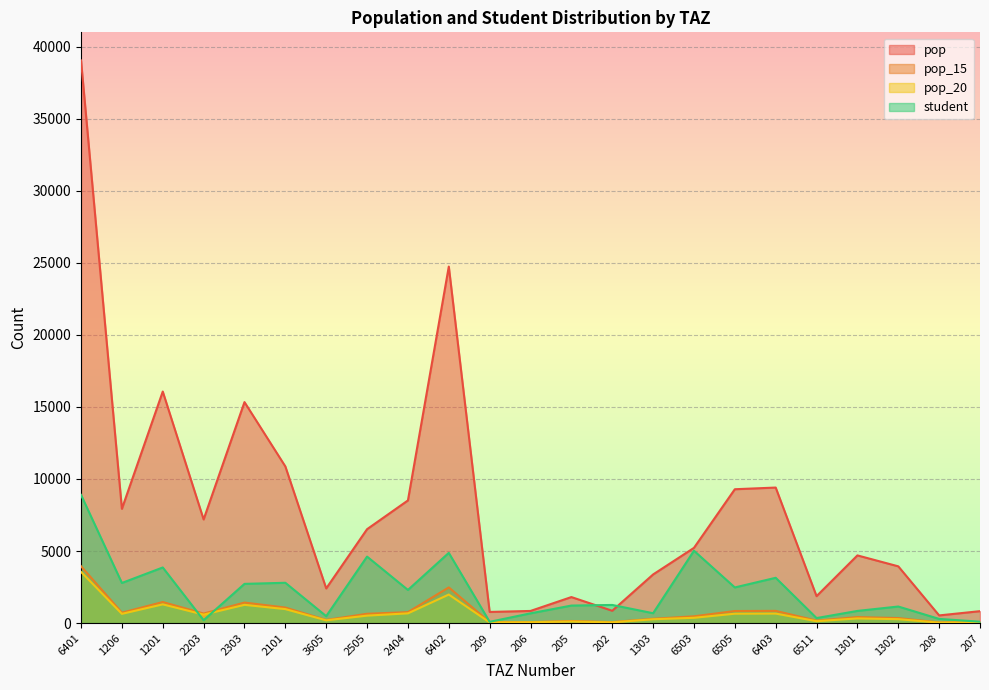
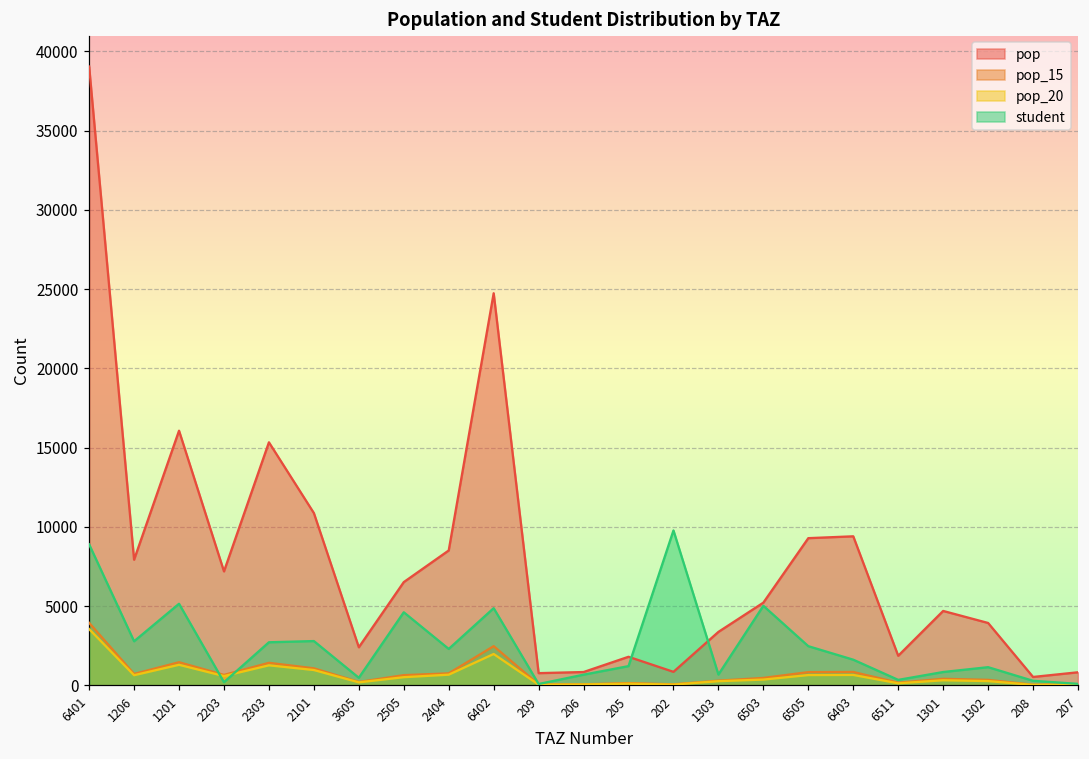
student, 1201: 3900 -> 5100
student, 202: 1300 -> 9800
student, 6403: 3100 -> 1600
